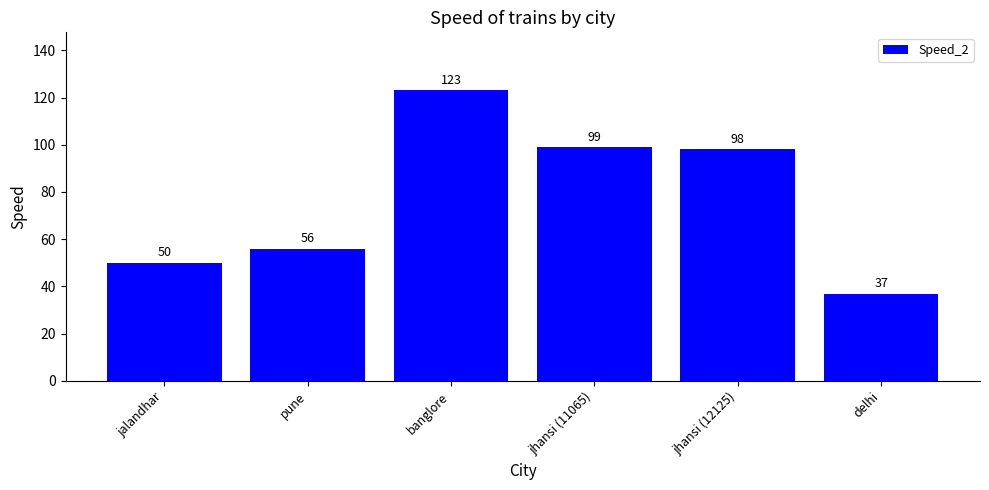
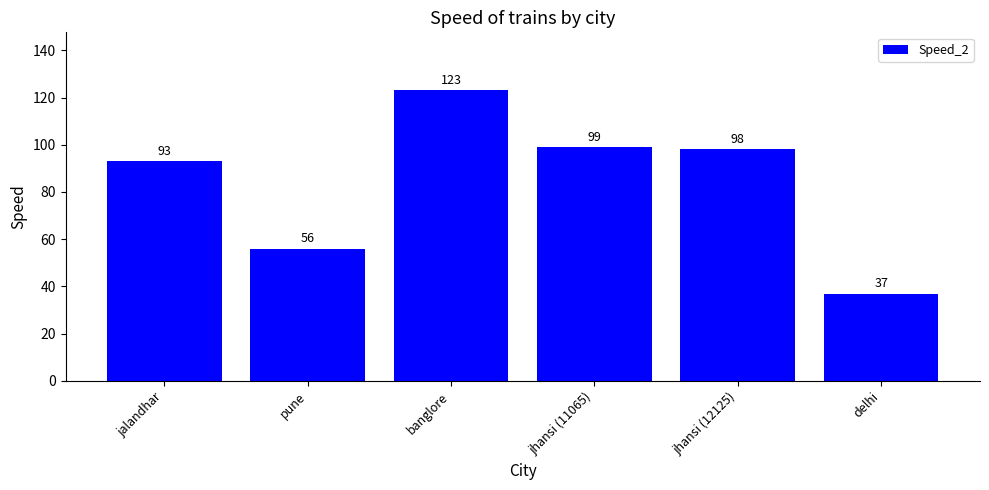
jalandhar: 50 -> 93
